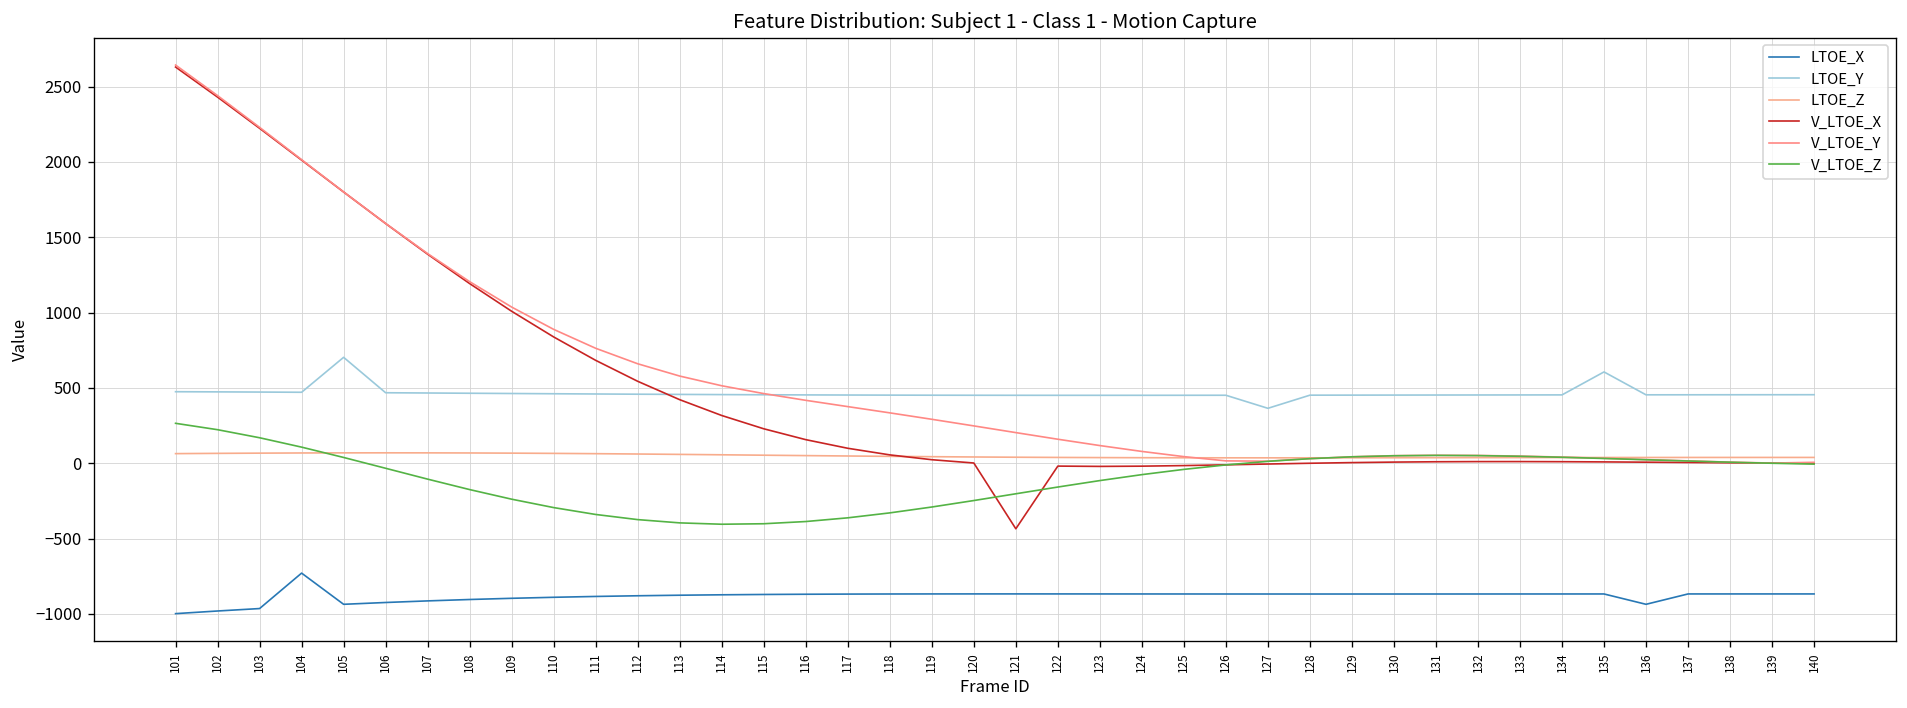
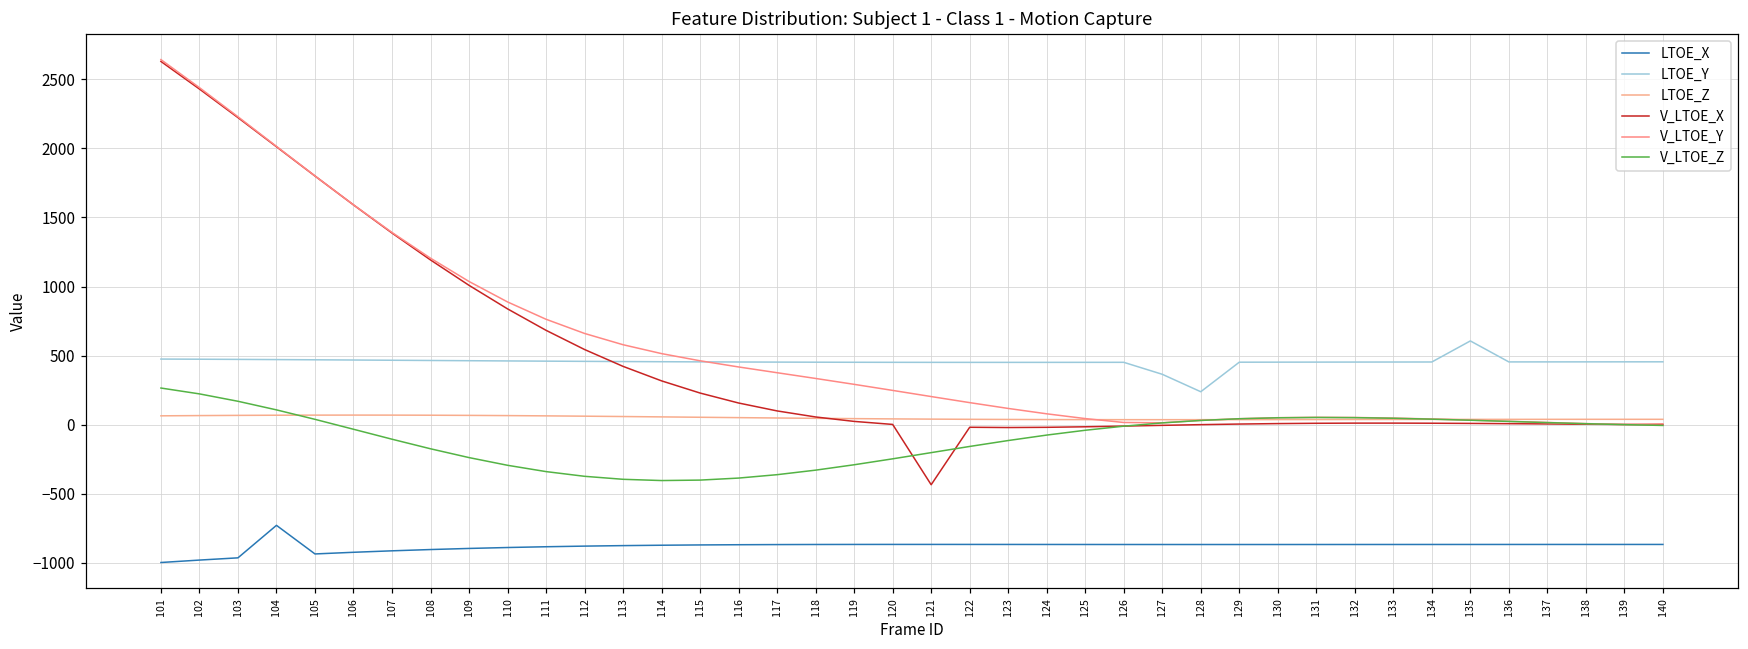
LTOE_Y, 105: 700 -> 470
LTOE_Y, 128: 450 -> 240
LTOE_X, 136: -940 -> -870
